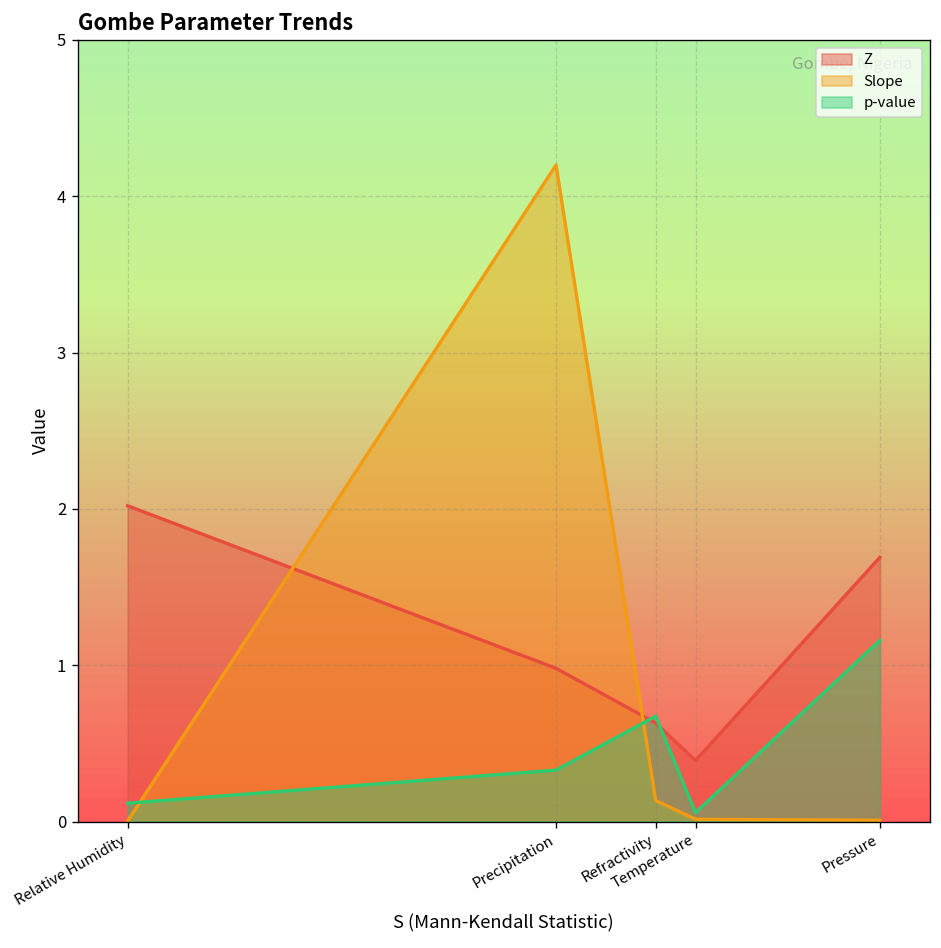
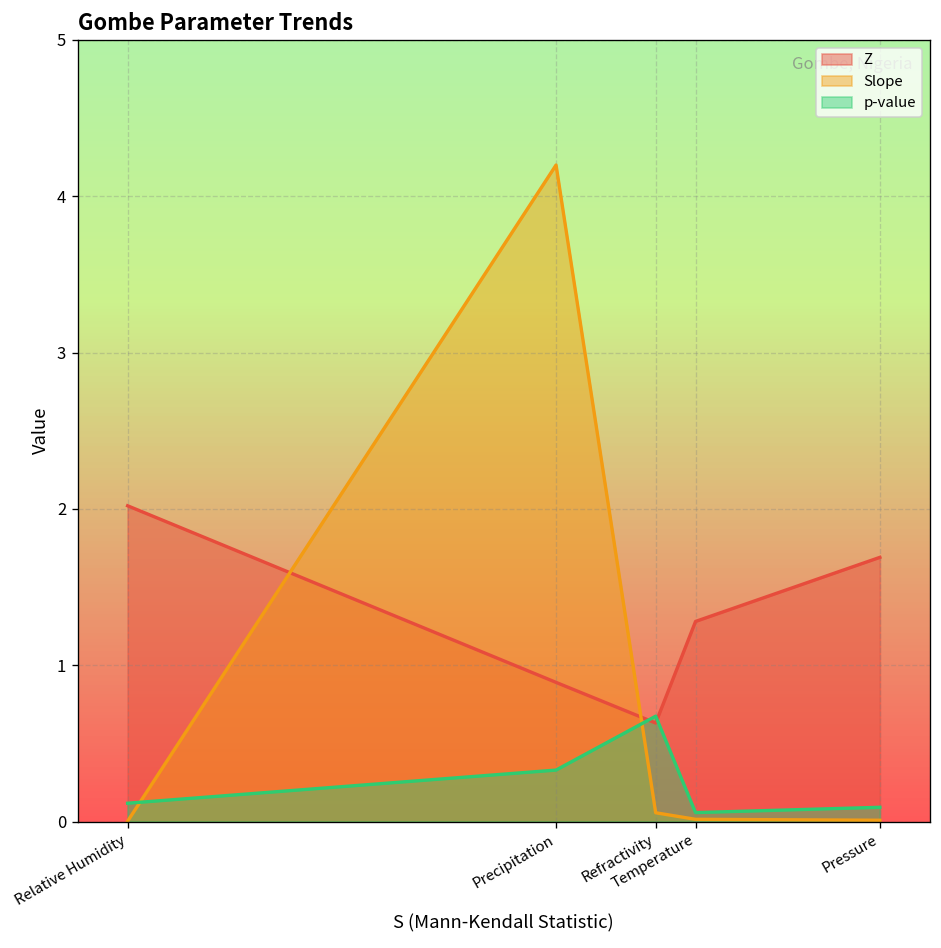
Z, Precipitation: 0.98 -> 0.89
Slope, Refractivity: 0.13 -> 0.06
Z, Temperature: 0.39 -> 1.28
p-value, Pressure: 1.16 -> 0.09
